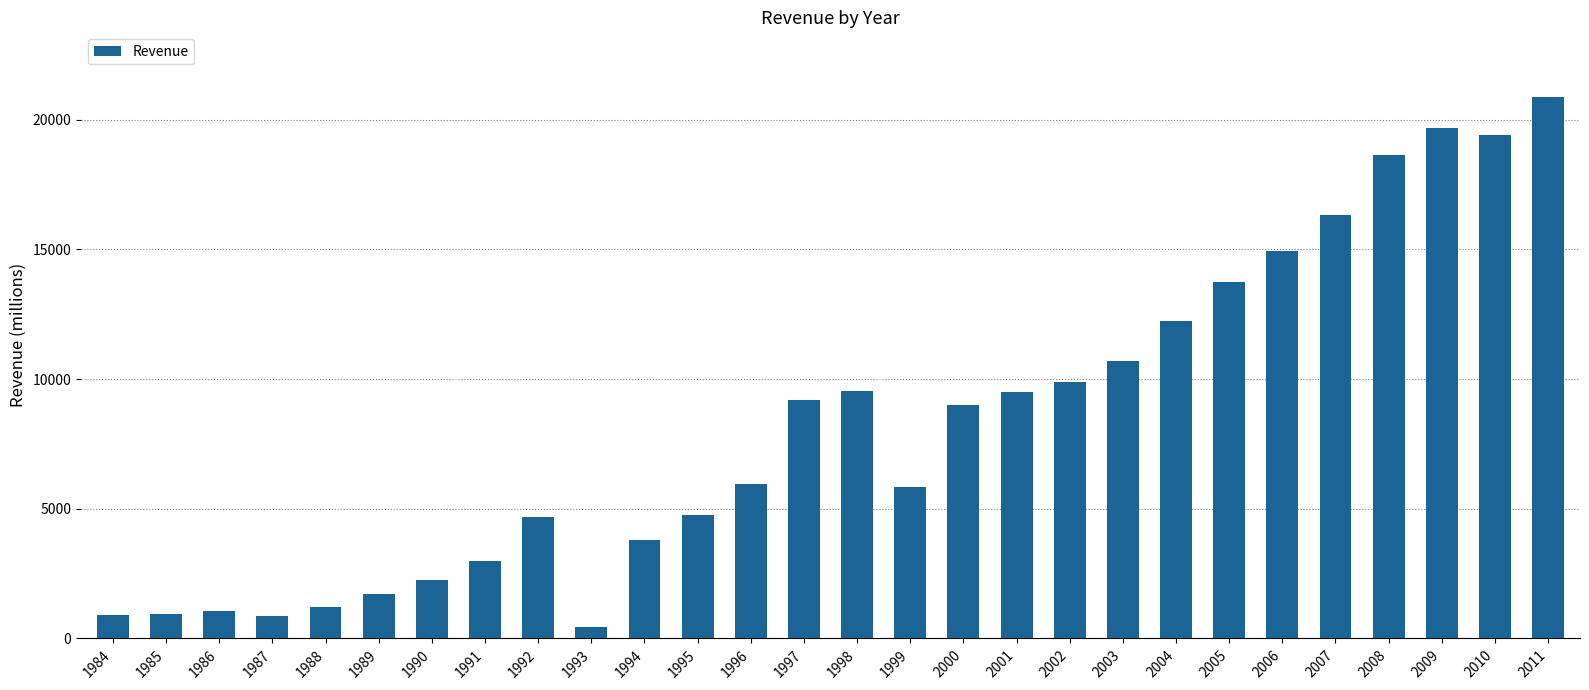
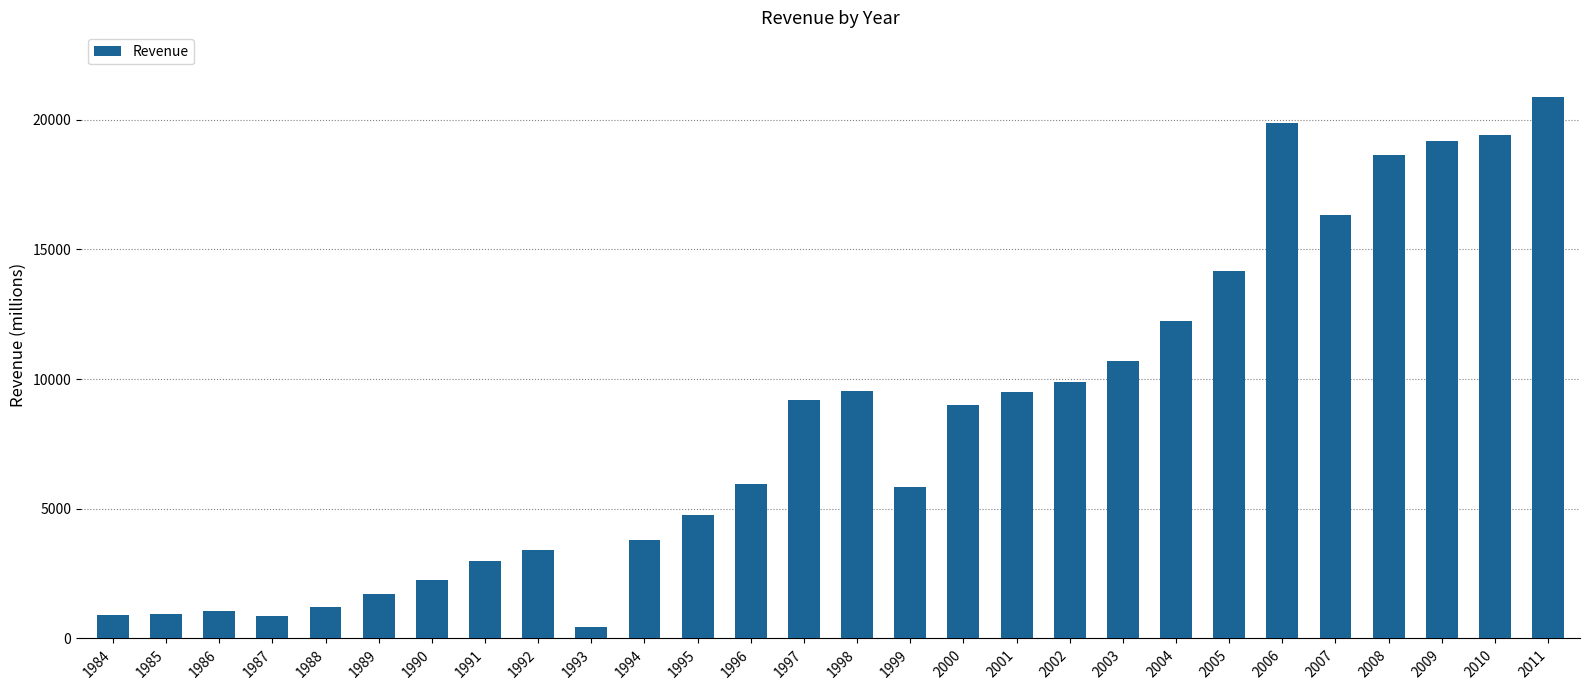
1992: 4700 -> 3400
2005: 13700 -> 14200
2006: 15000 -> 19900
2009: 19700 -> 19200
